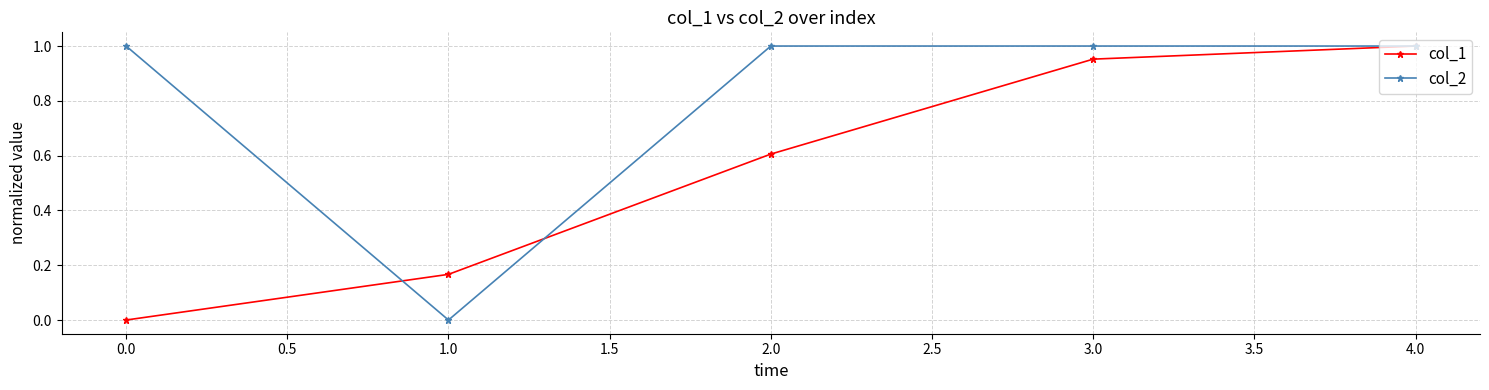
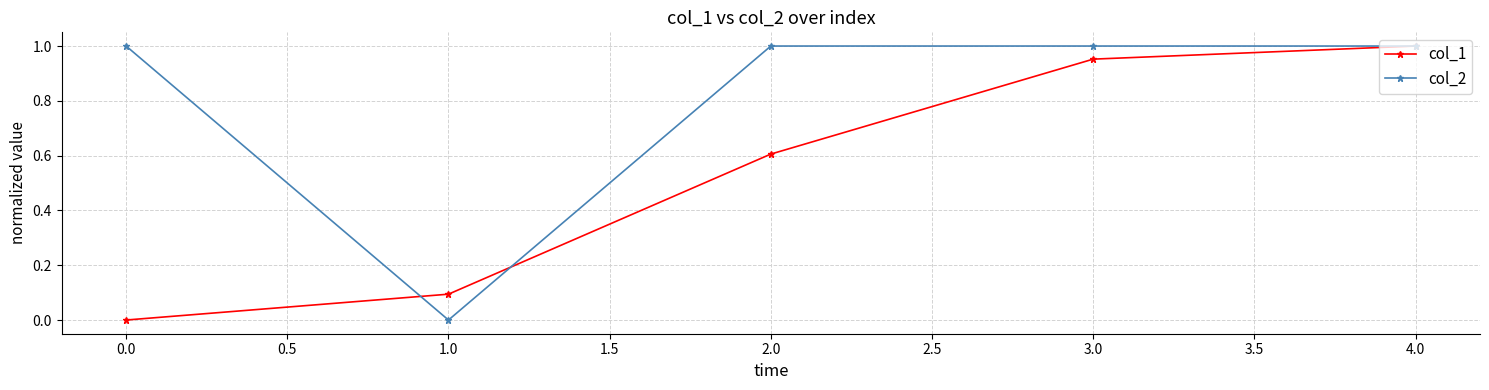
col_1, 1.0: 0.17 -> 0.09
